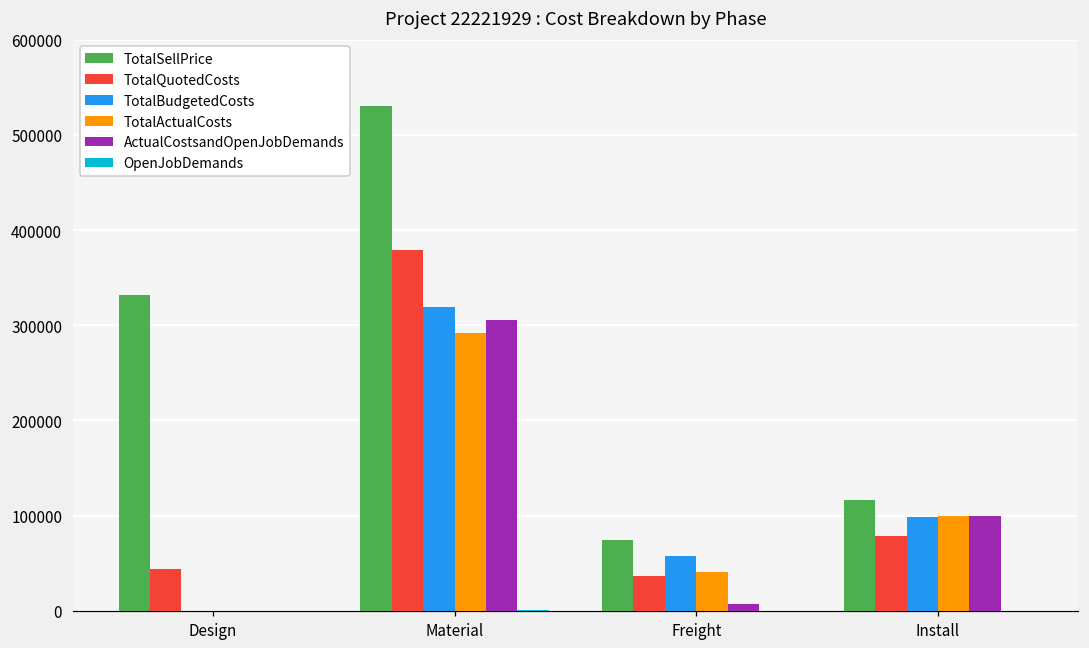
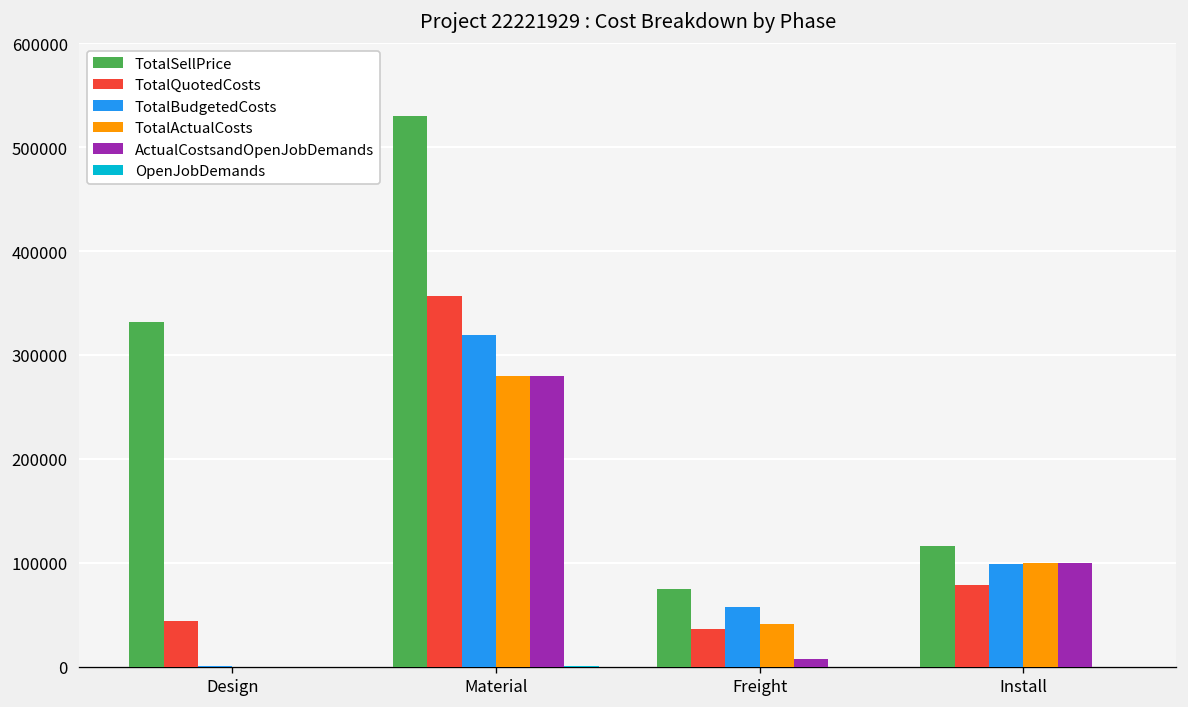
TotalQuotedCosts, Material: 380000 -> 360000
TotalActualCosts, Material: 290000 -> 280000
ActualCostsandOpenJobDemands, Material: 310000 -> 280000
